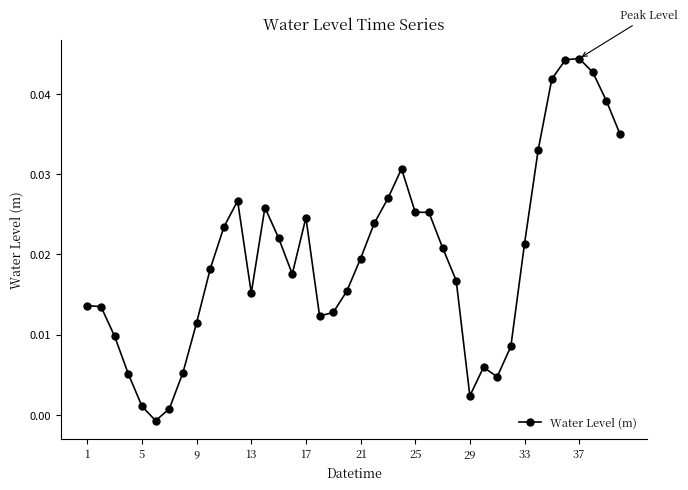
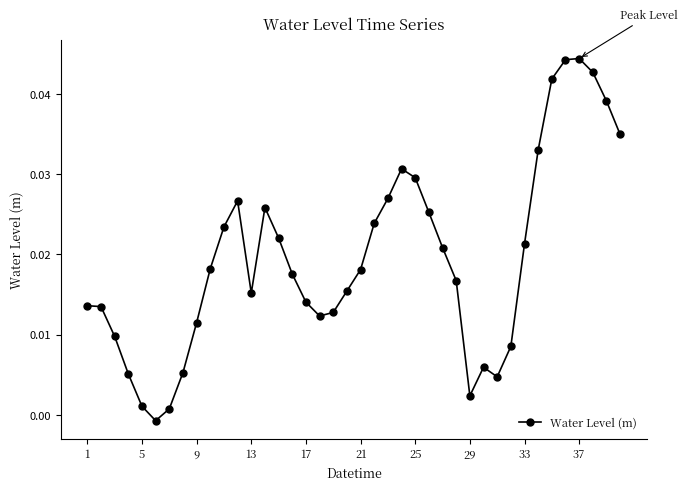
17: 0.025 -> 0.014
21: 0.019 -> 0.018
25: 0.025 -> 0.030
